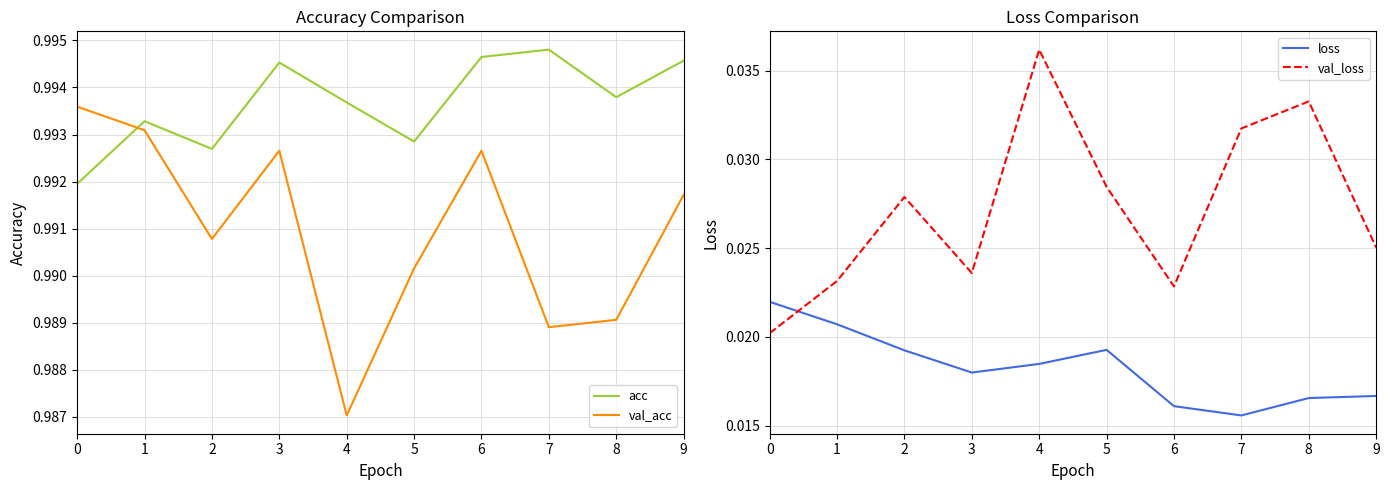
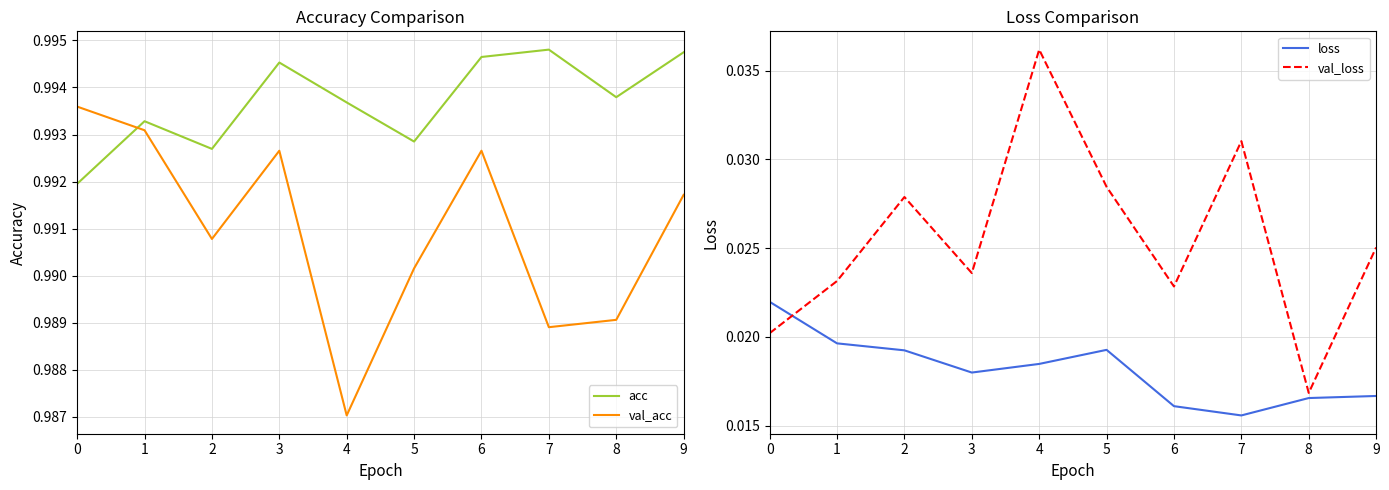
Accuracy Comparison, acc, 9: 0.9946 -> 0.9947
Loss Comparison, loss, 1: 0.0207 -> 0.0196
Loss Comparison, val_loss, 7: 0.0317 -> 0.0310
Loss Comparison, val_loss, 8: 0.0333 -> 0.0168
